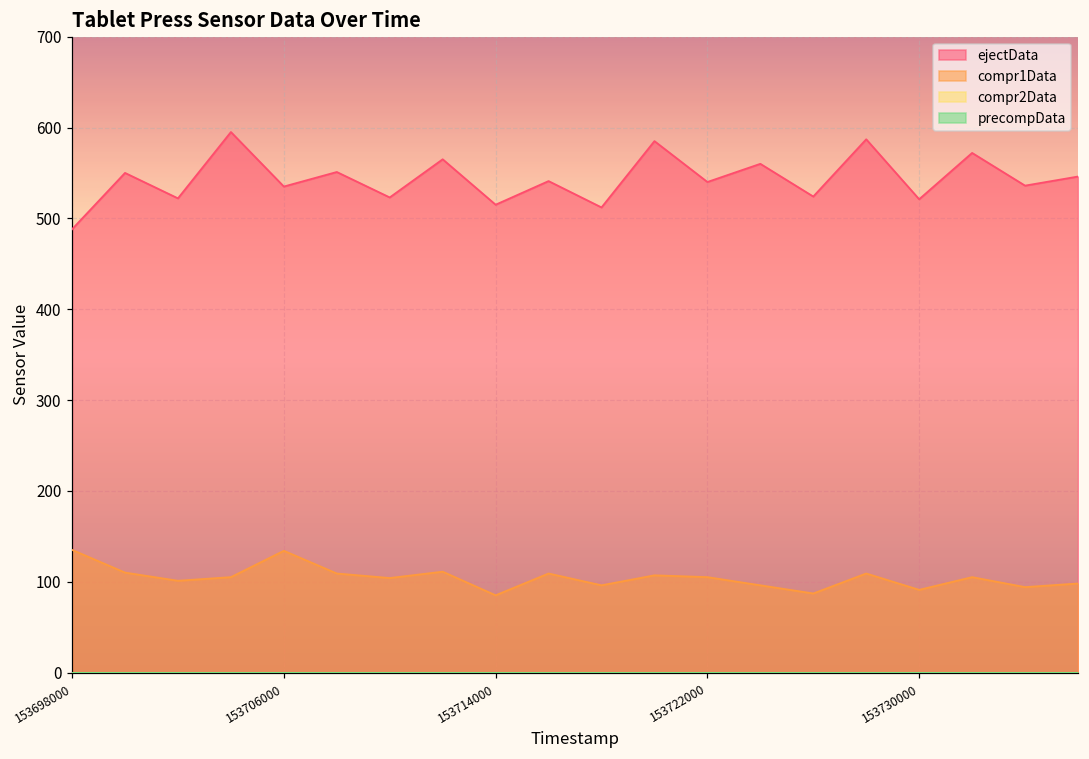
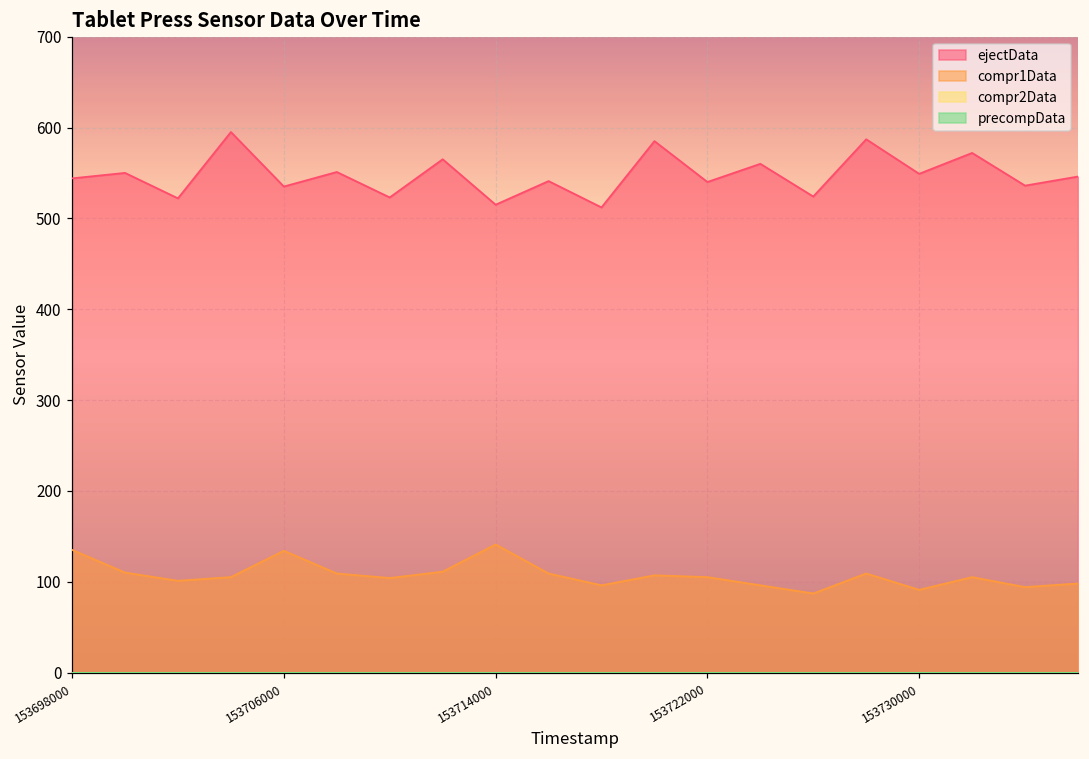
ejectData, 153698000: 490 -> 540
compr1Data, 153714000: 90 -> 140
ejectData, 153730000: 520 -> 550
